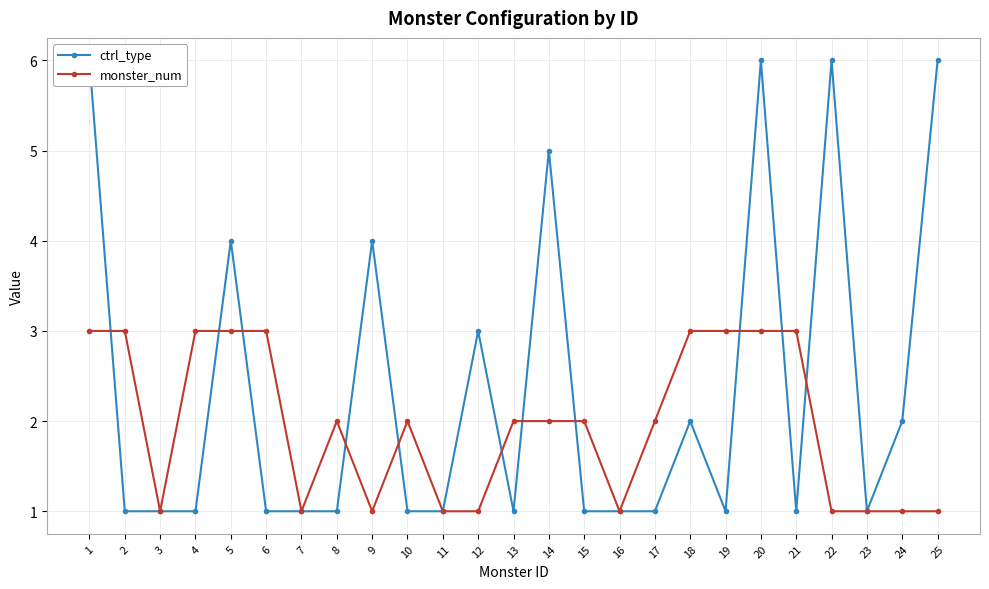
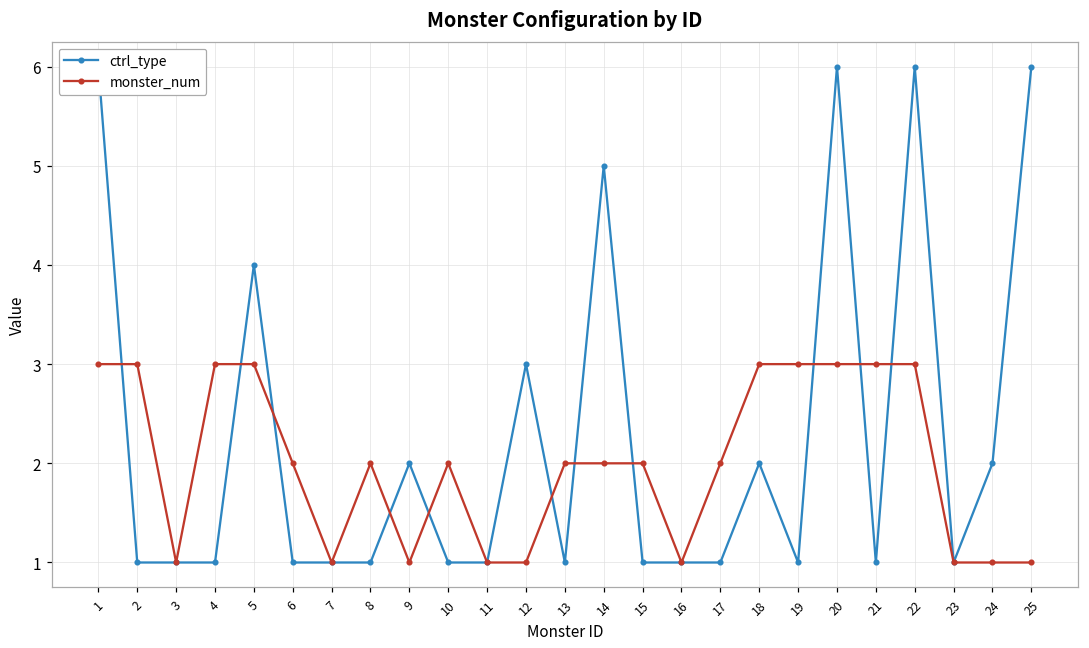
monster_num, 6: 3 -> 2
ctrl_type, 9: 4 -> 2
monster_num, 22: 1 -> 3
